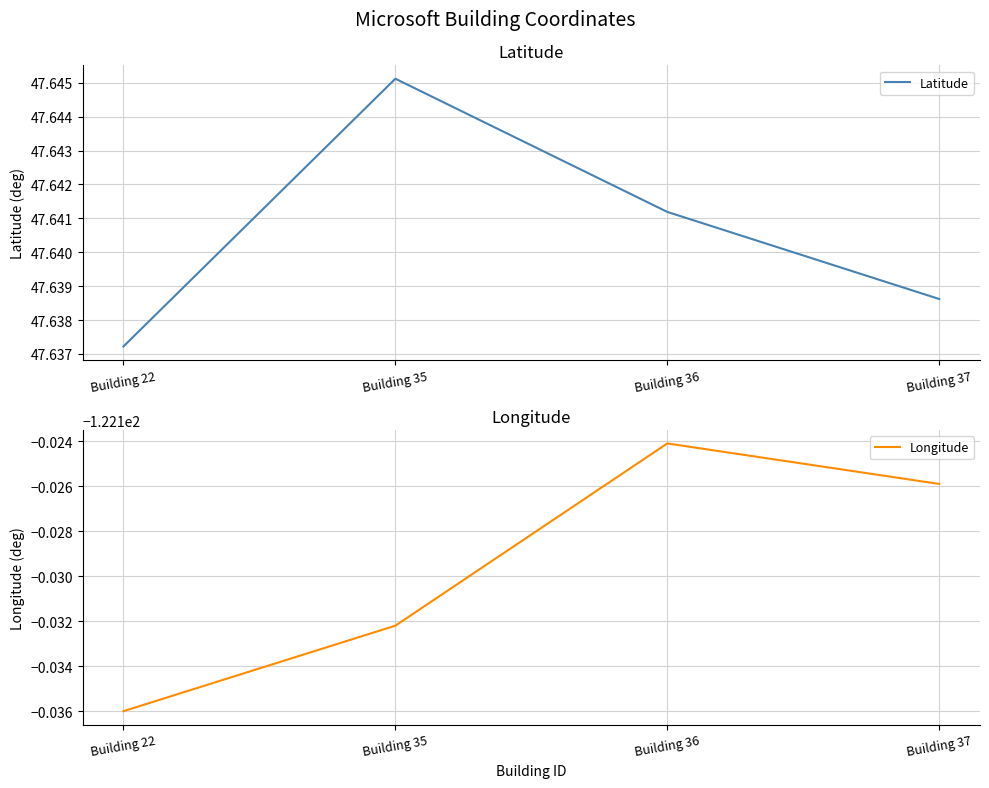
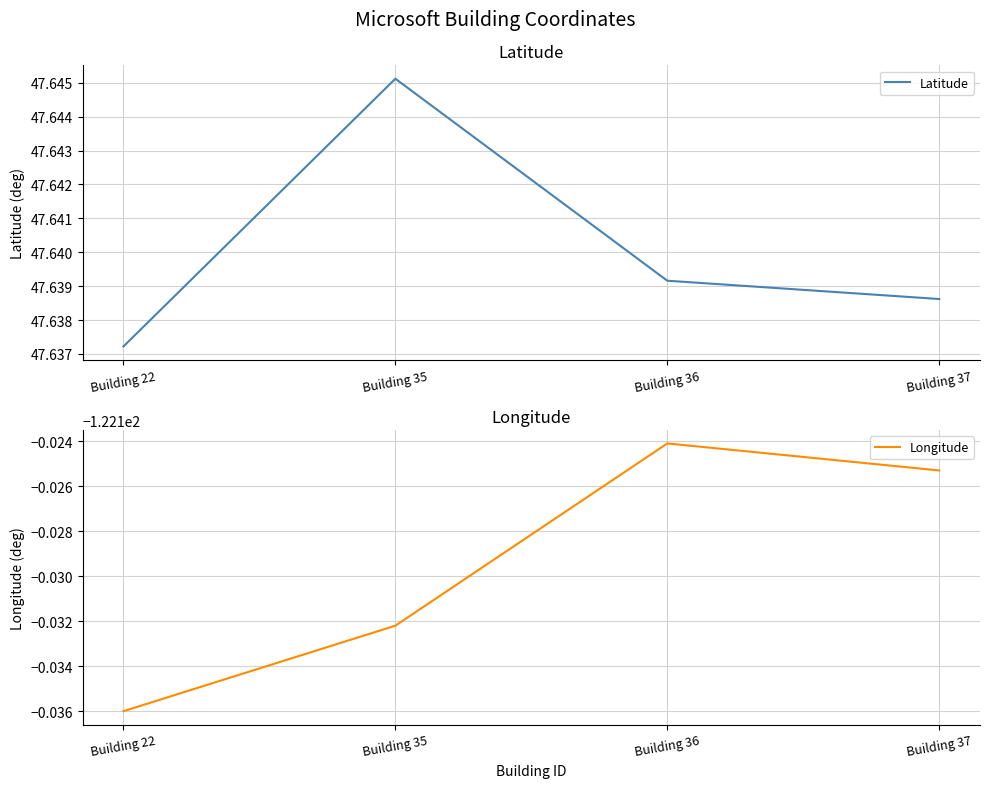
Latitude, Building 36: 47.6412 -> 47.6392
Longitude, Building 37: -122.1259 -> -122.1253
